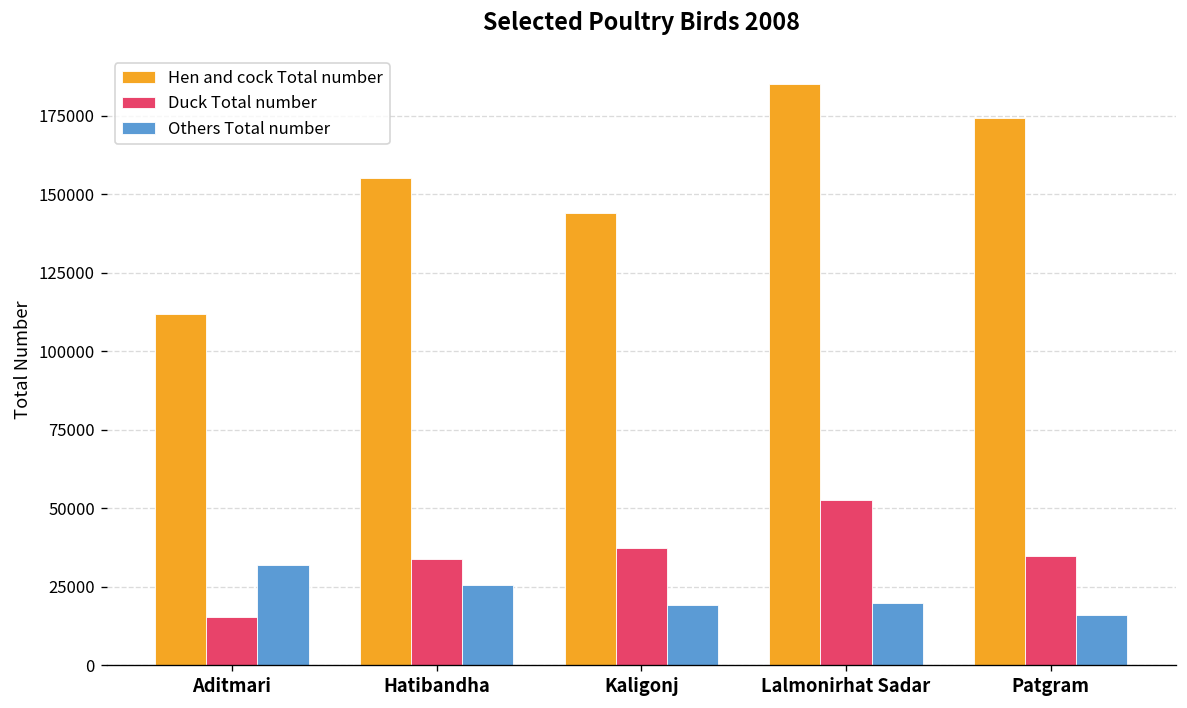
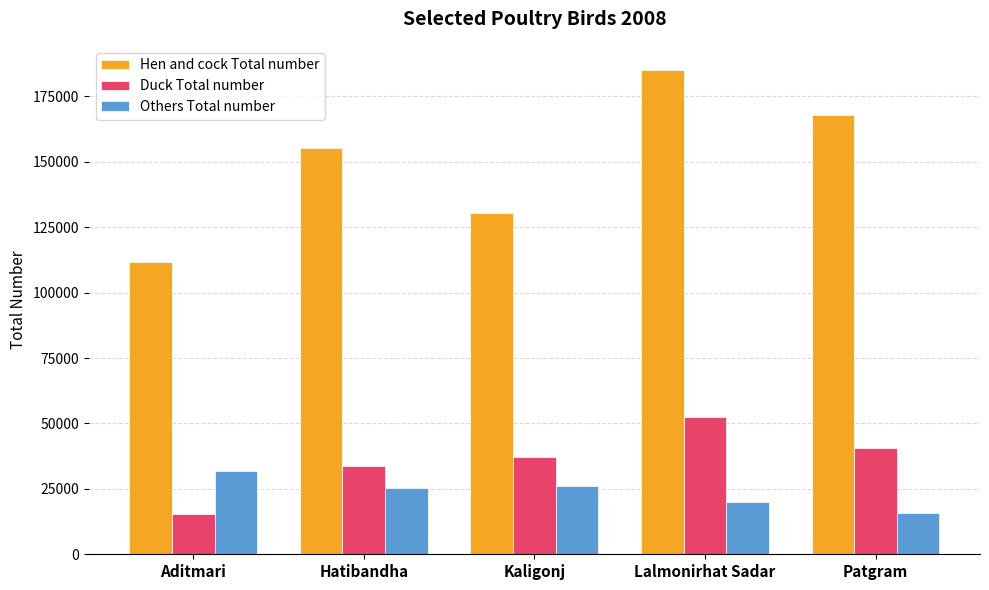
Hen and cock Total number, Kaligonj: 144000 -> 130000
Others Total number, Kaligonj: 19000 -> 26000
Hen and cock Total number, Patgram: 174000 -> 168000
Duck Total number, Patgram: 35000 -> 41000
